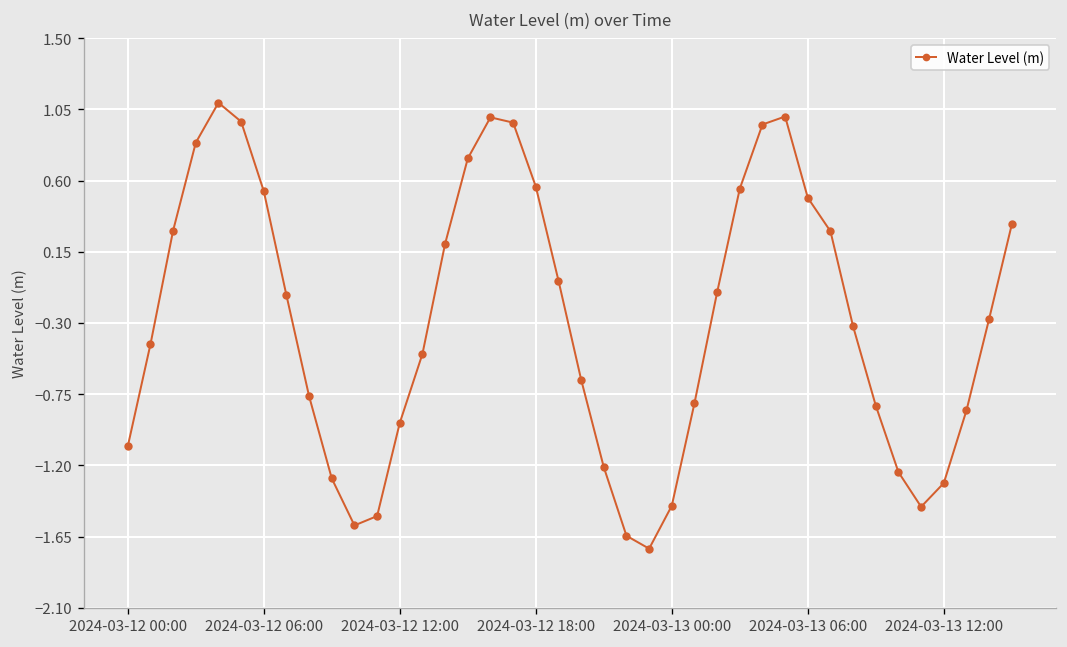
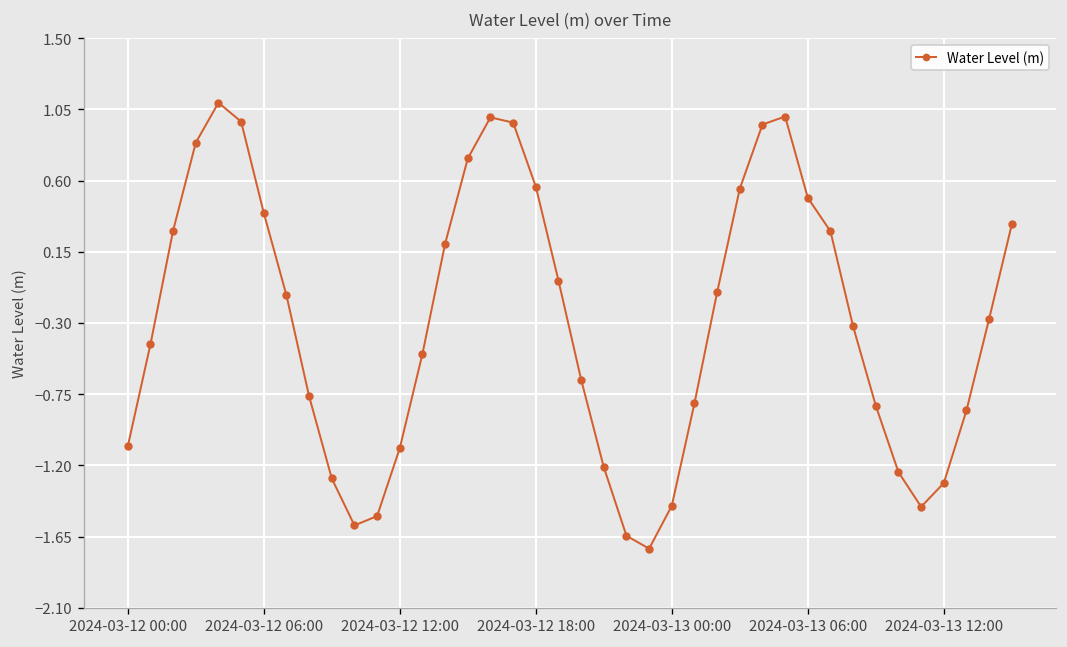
2024-03-12 06:00: 0.53 -> 0.40
2024-03-12 12:00: -0.93 -> -1.09
